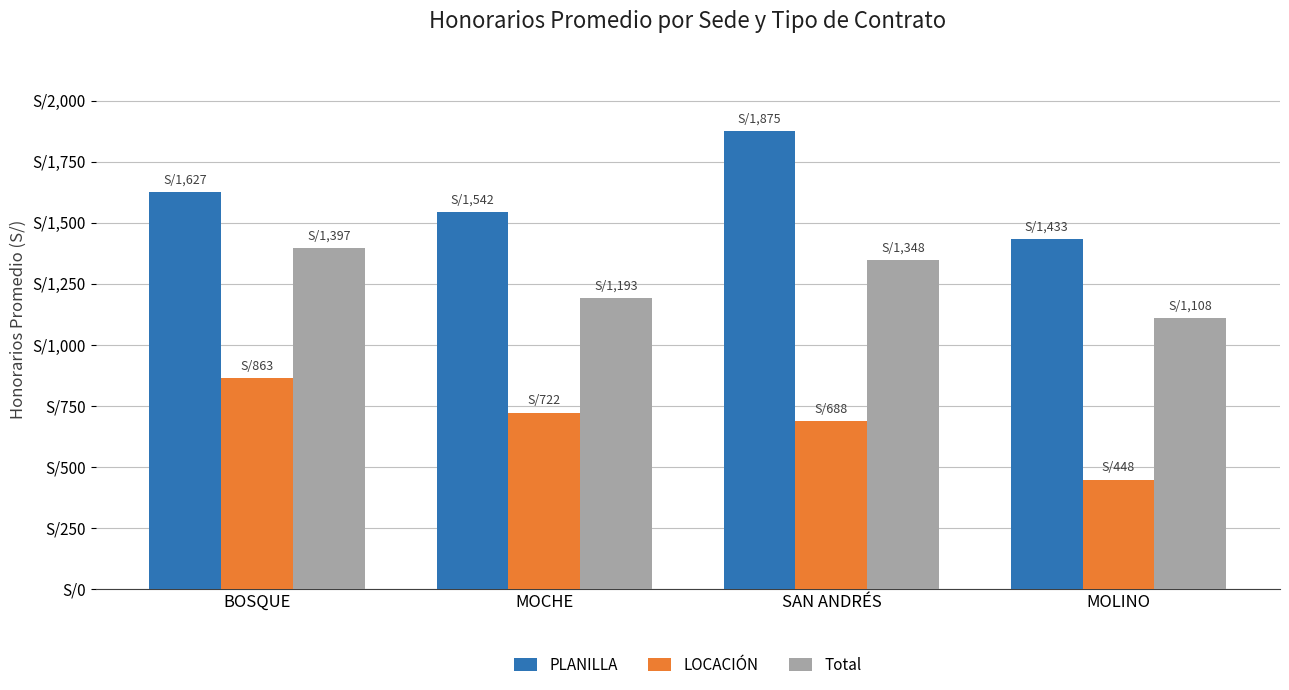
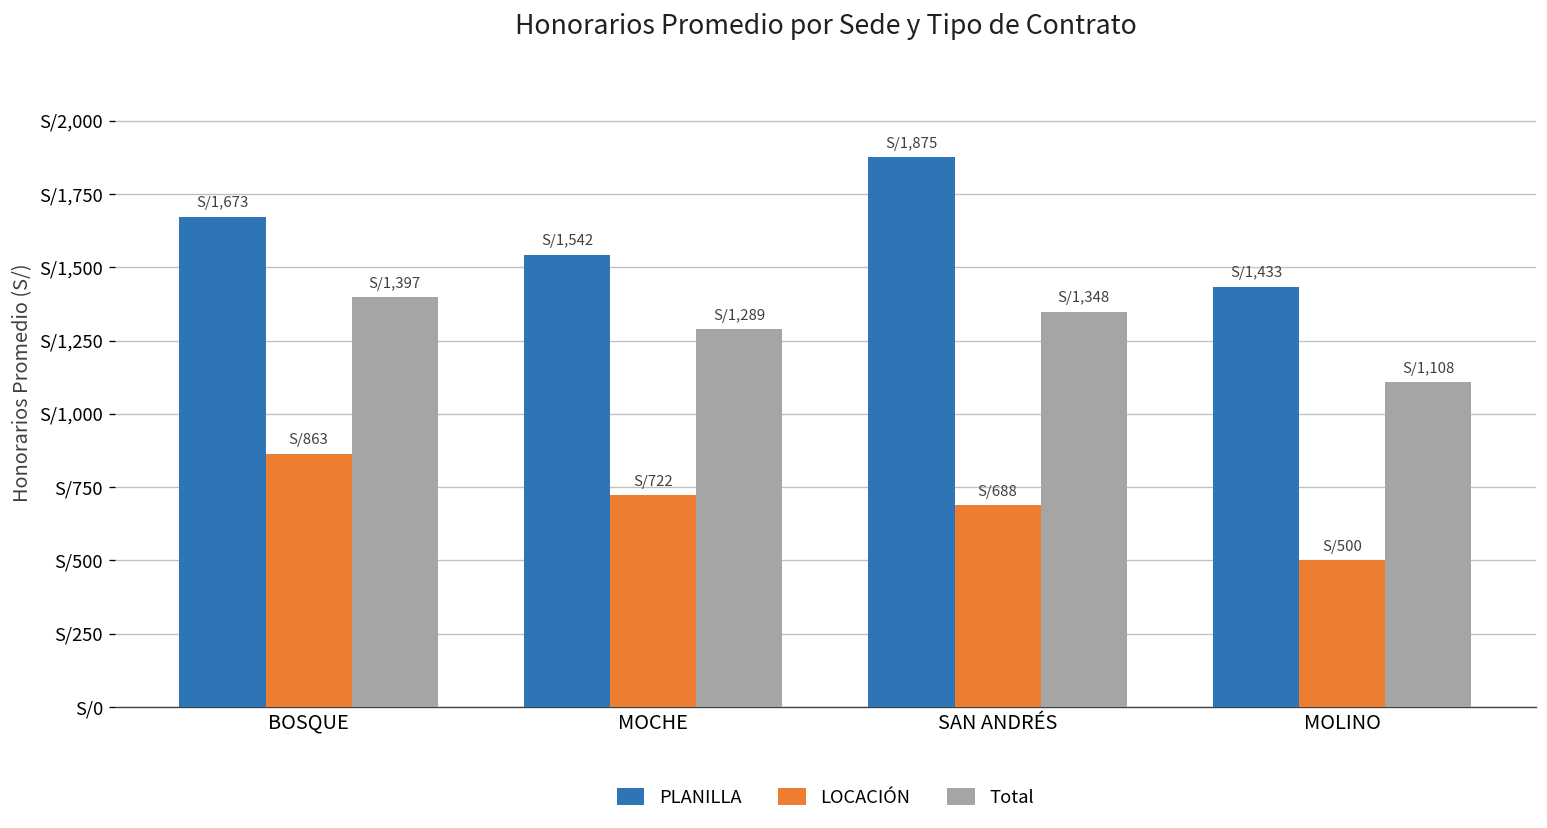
PLANILLA, BOSQUE: 1,627 -> 1,673
Total, MOCHE: 1,193 -> 1,289
LOCACIÓN, MOLINO: 448 -> 500
